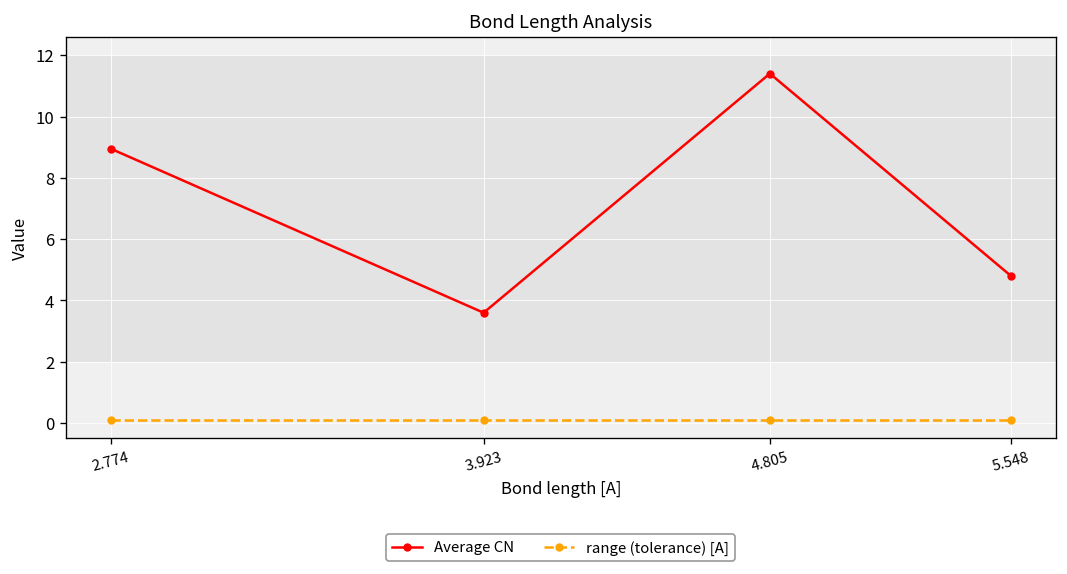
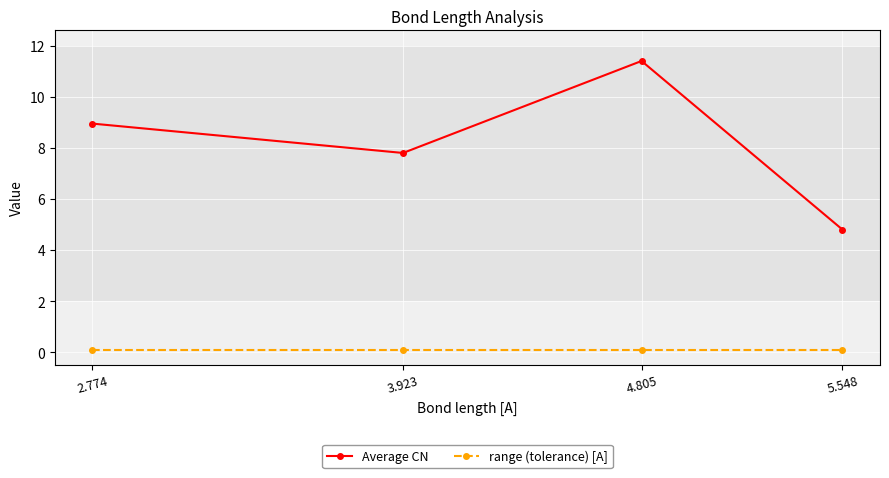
Average CN, 3.923: 3.6 -> 7.8
